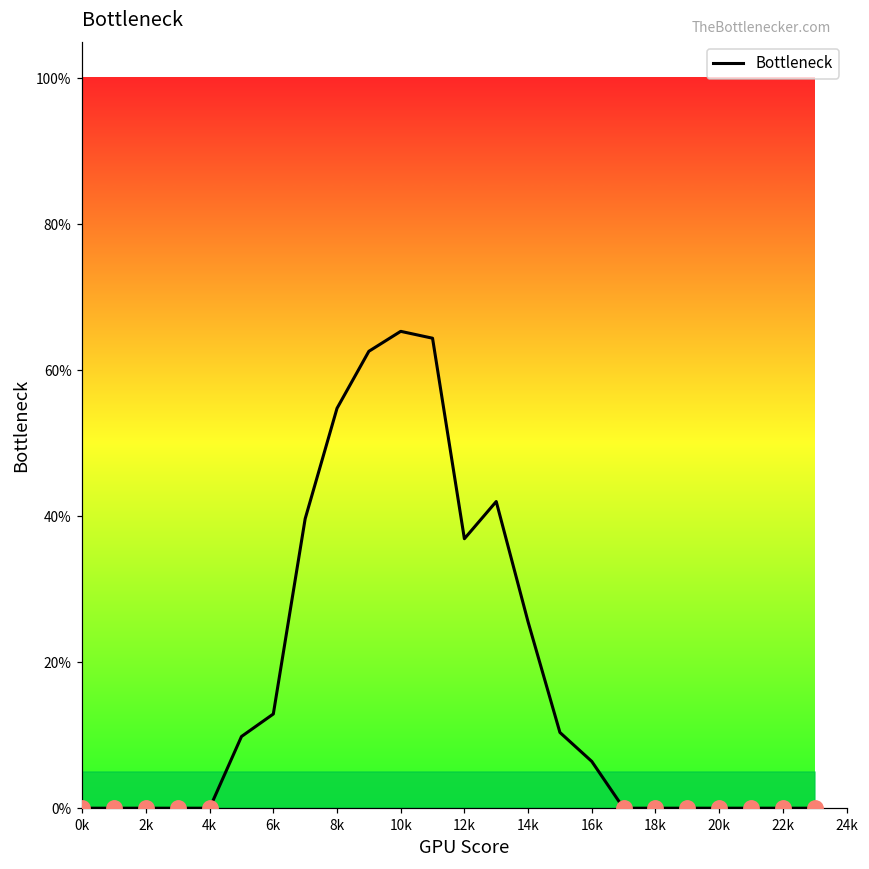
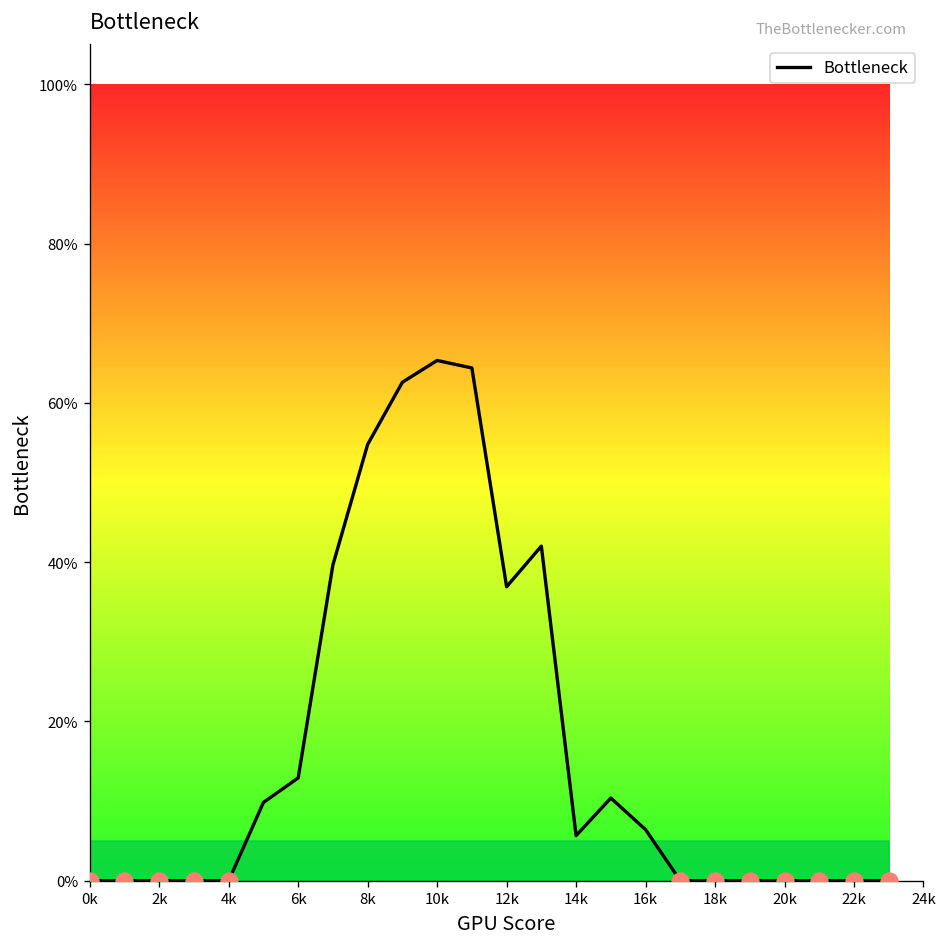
Bottleneck, 14k: 26% -> 6%
